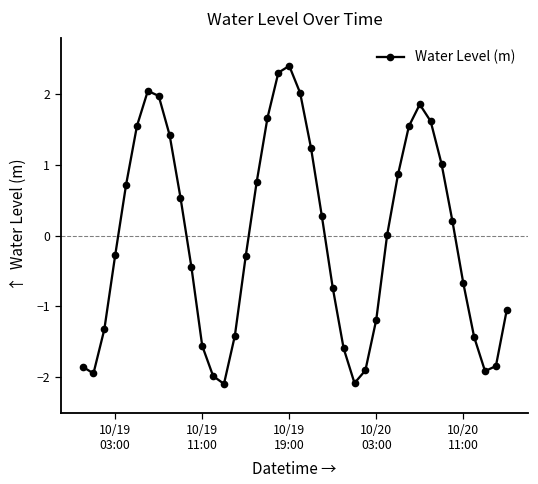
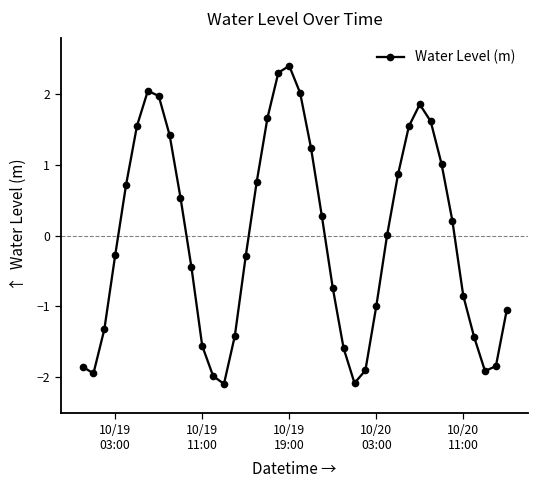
10/20 03:00: -1.2 -> -1.0
10/20 11:00: -0.7 -> -0.8
